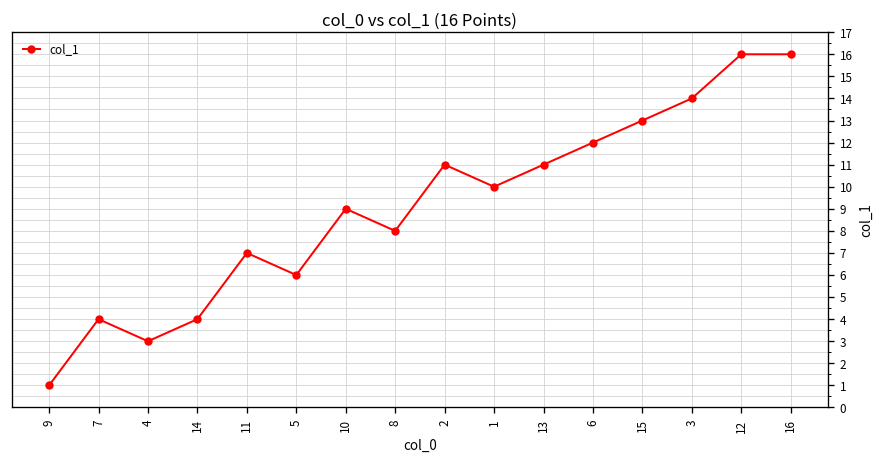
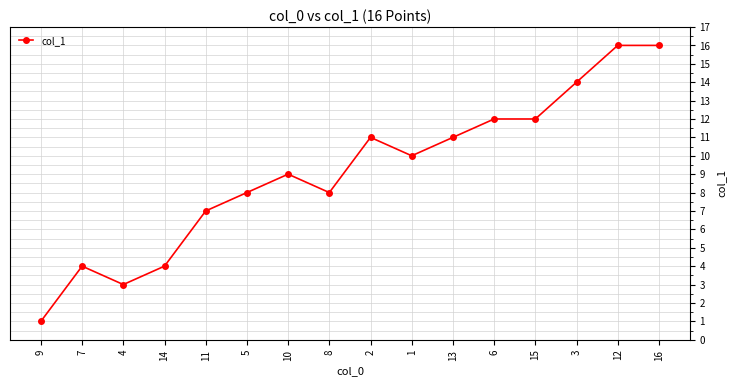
5: 6 -> 8
15: 13 -> 12
